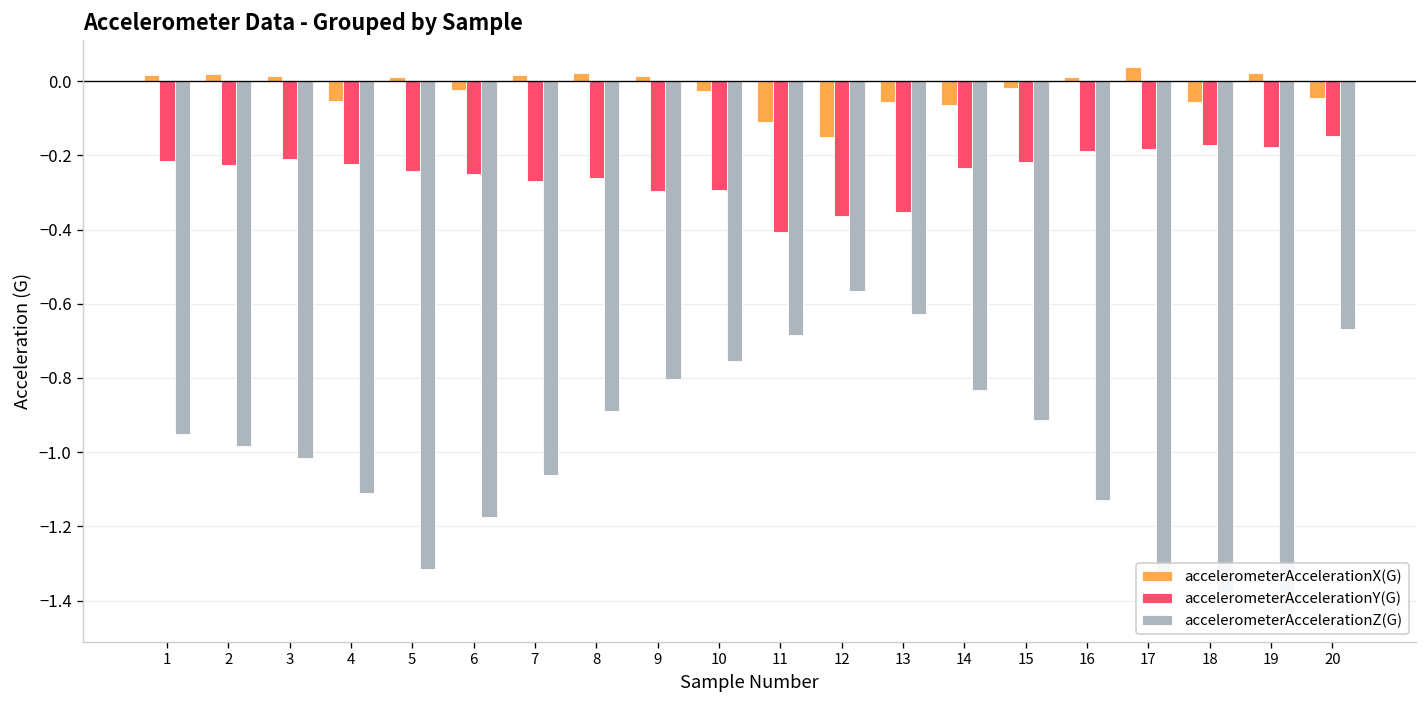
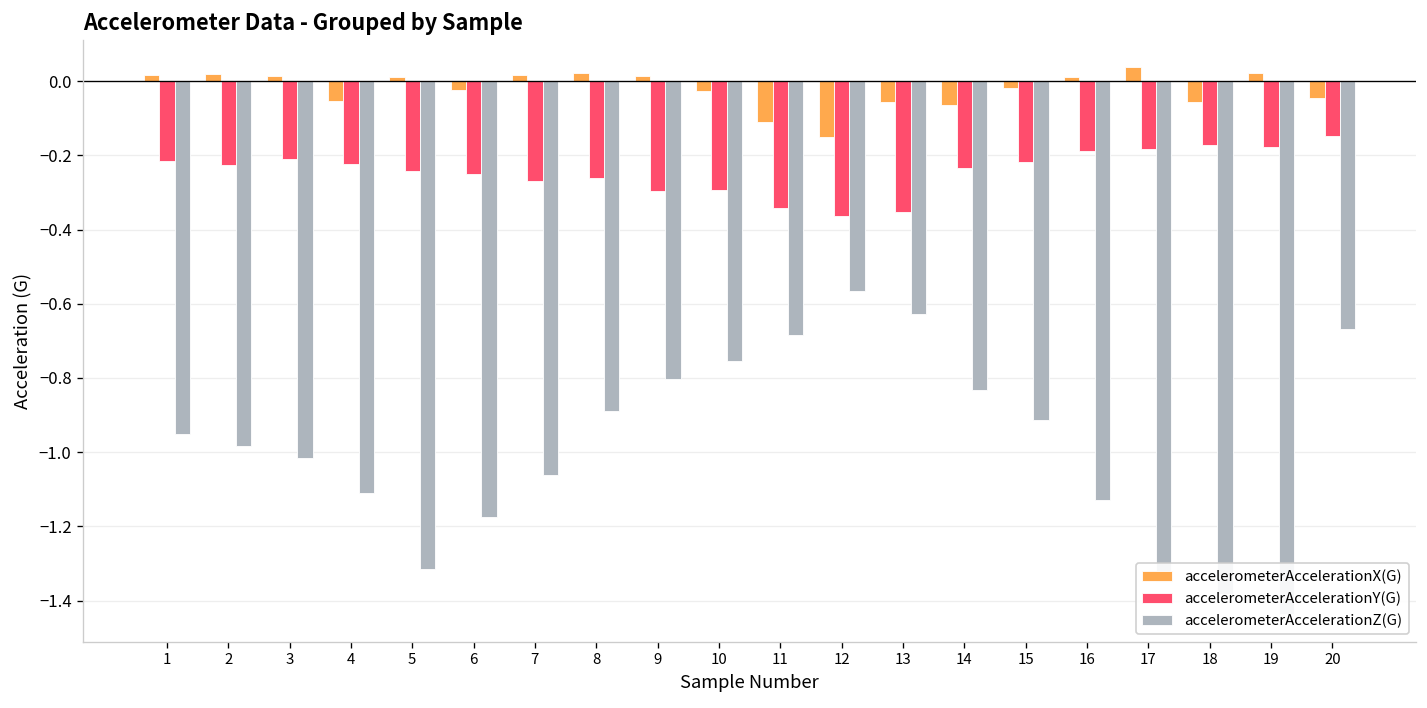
accelerometerAccelerationY(G), 11: -0.41 -> -0.34
